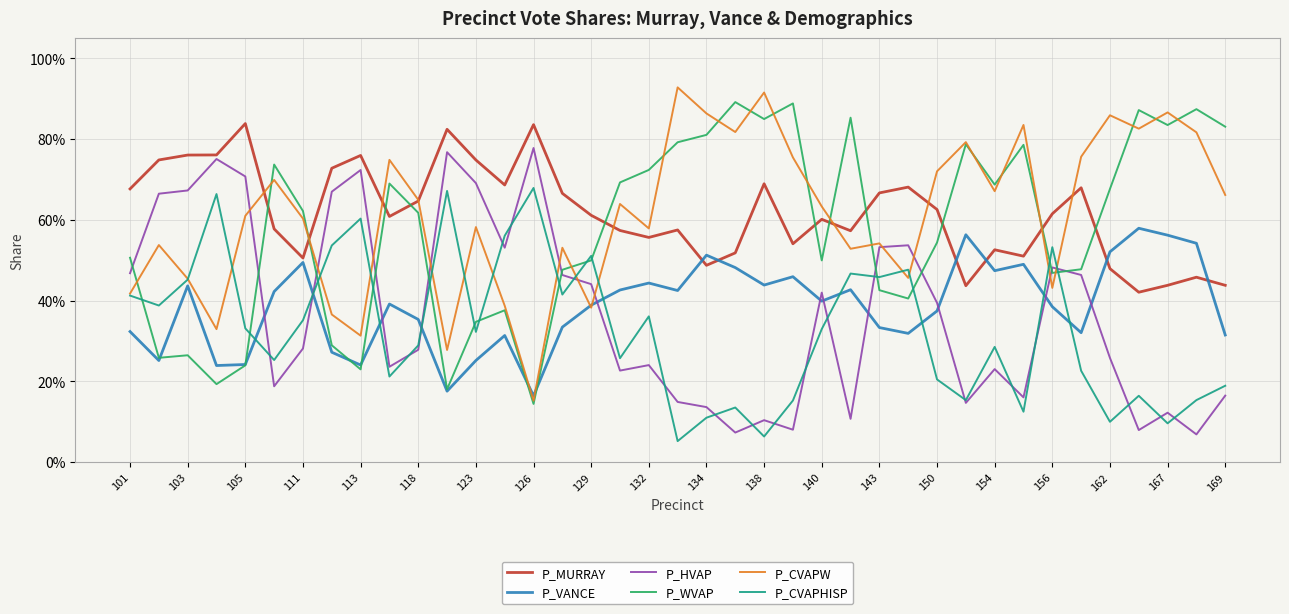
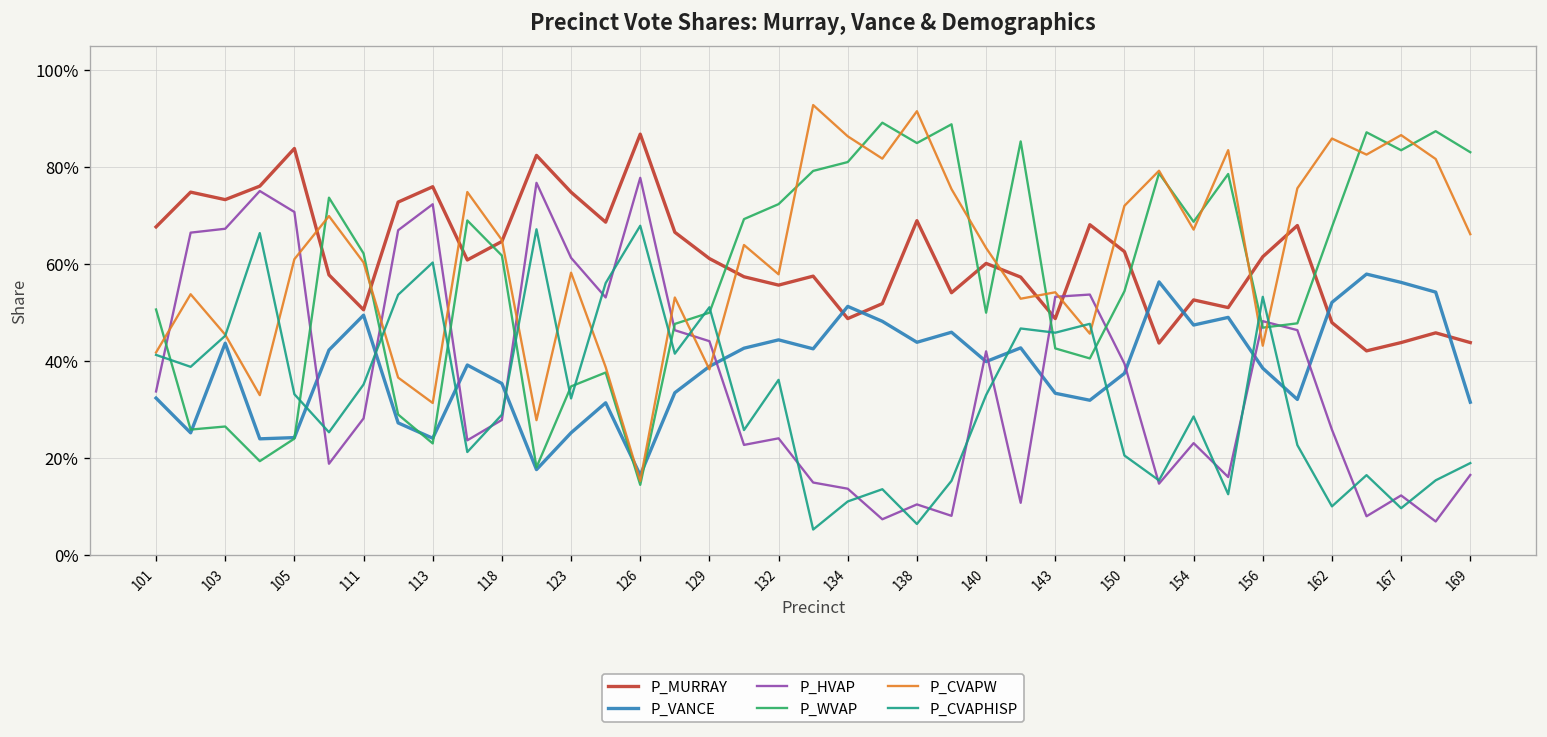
P_HVAP, 101: 47% -> 34%
P_MURRAY, 103: 76% -> 73%
P_HVAP, 123: 69% -> 61%
P_MURRAY, 126: 84% -> 87%
P_MURRAY, 143: 67% -> 49%
